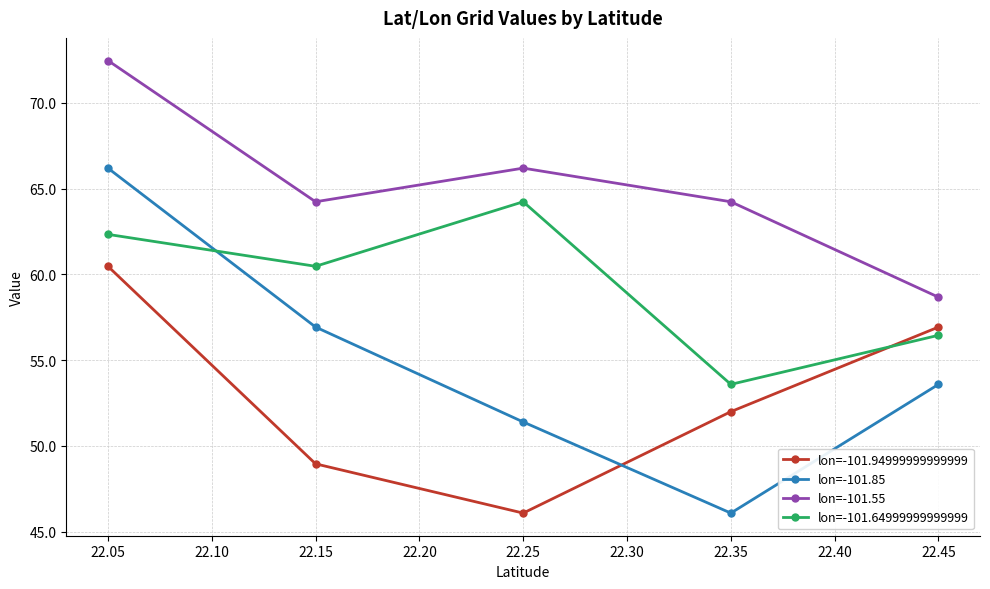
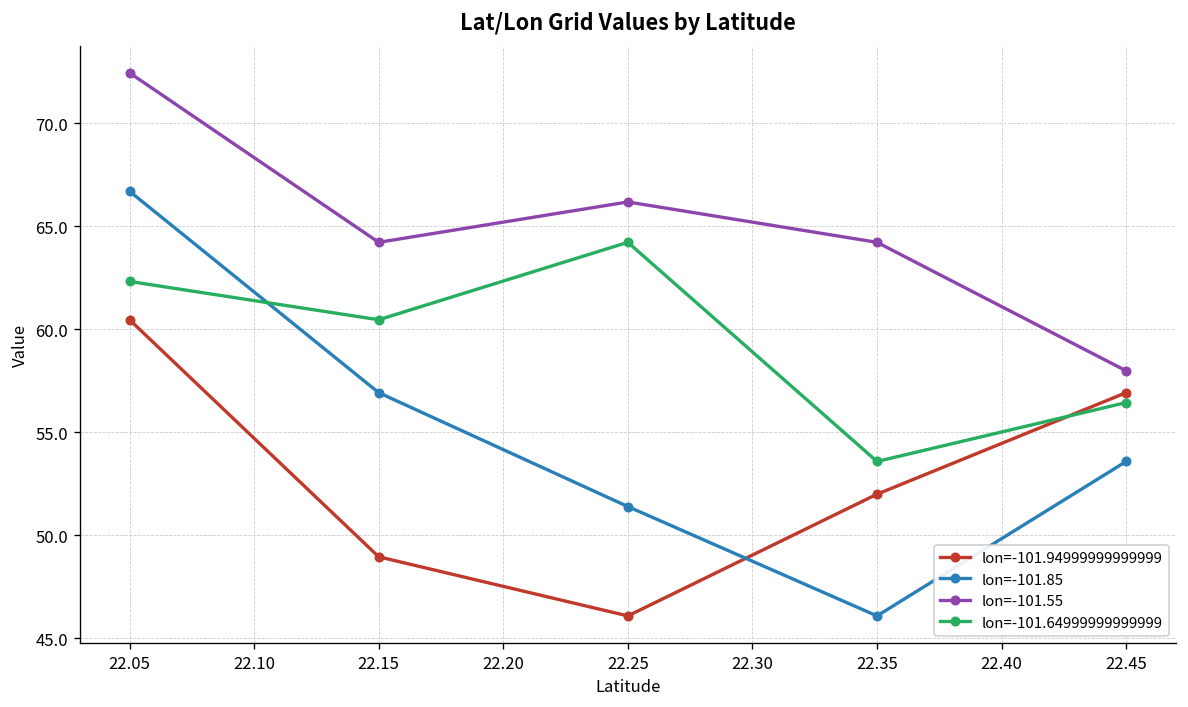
lon=-101.85, 22.05: 66.2 -> 66.7
lon=-101.55, 22.45: 58.7 -> 58.0
